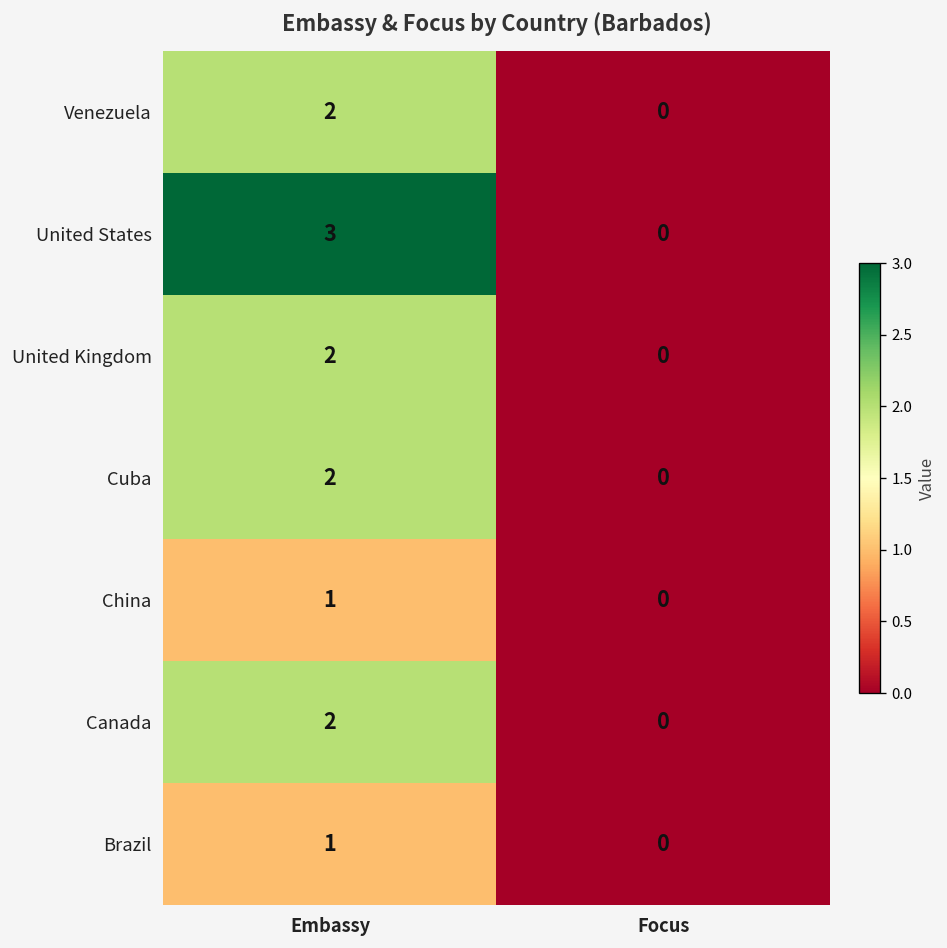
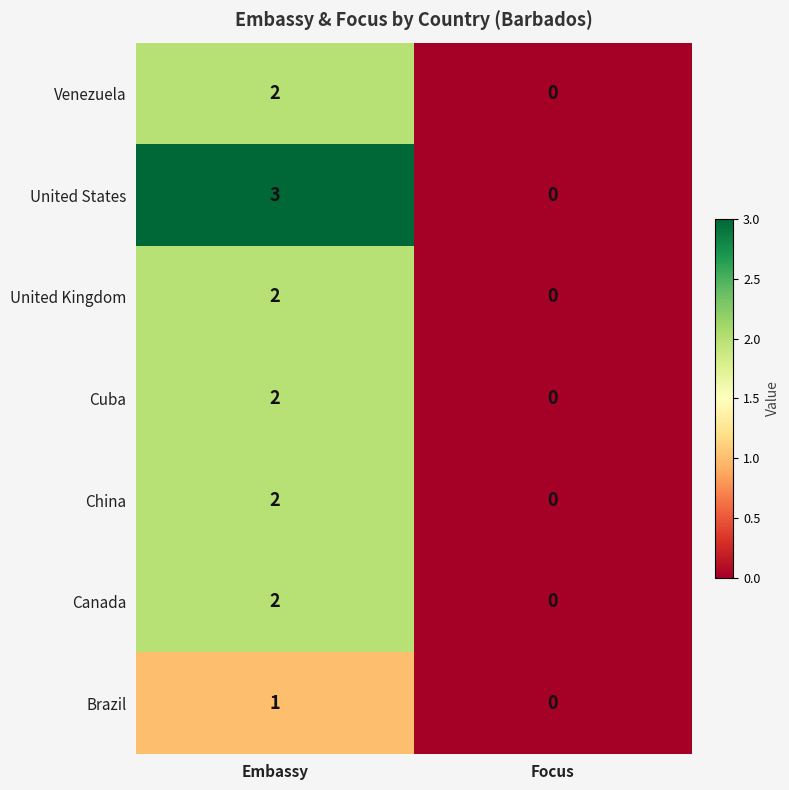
China, Embassy: 1 -> 2
